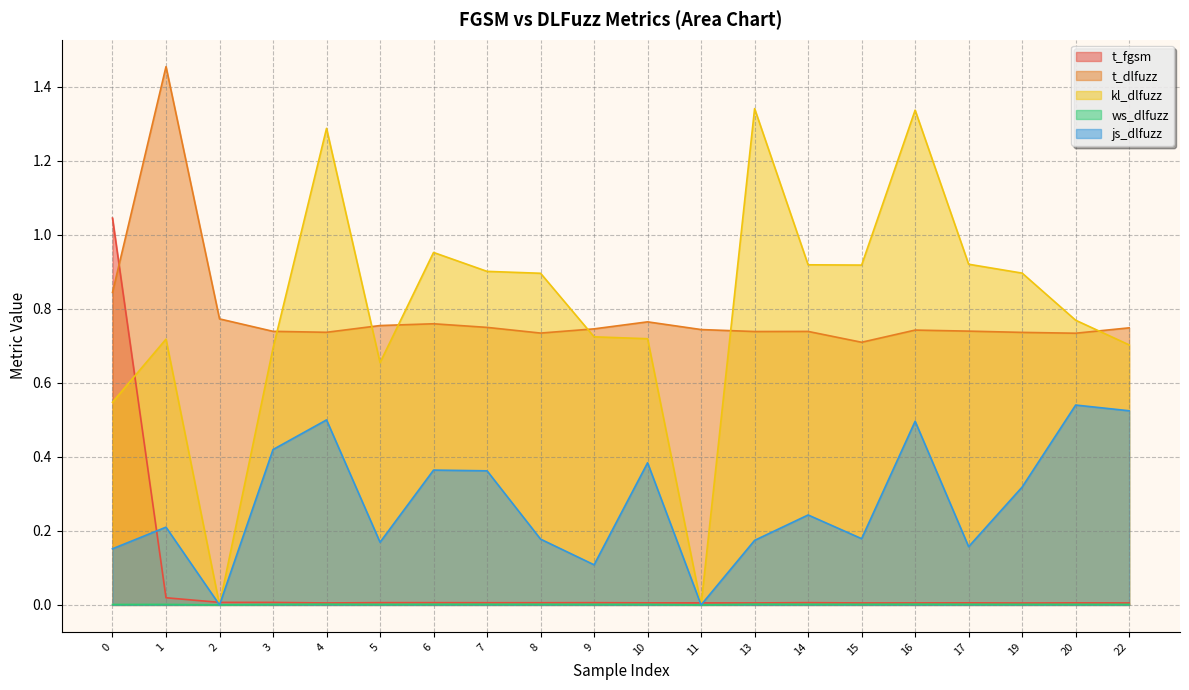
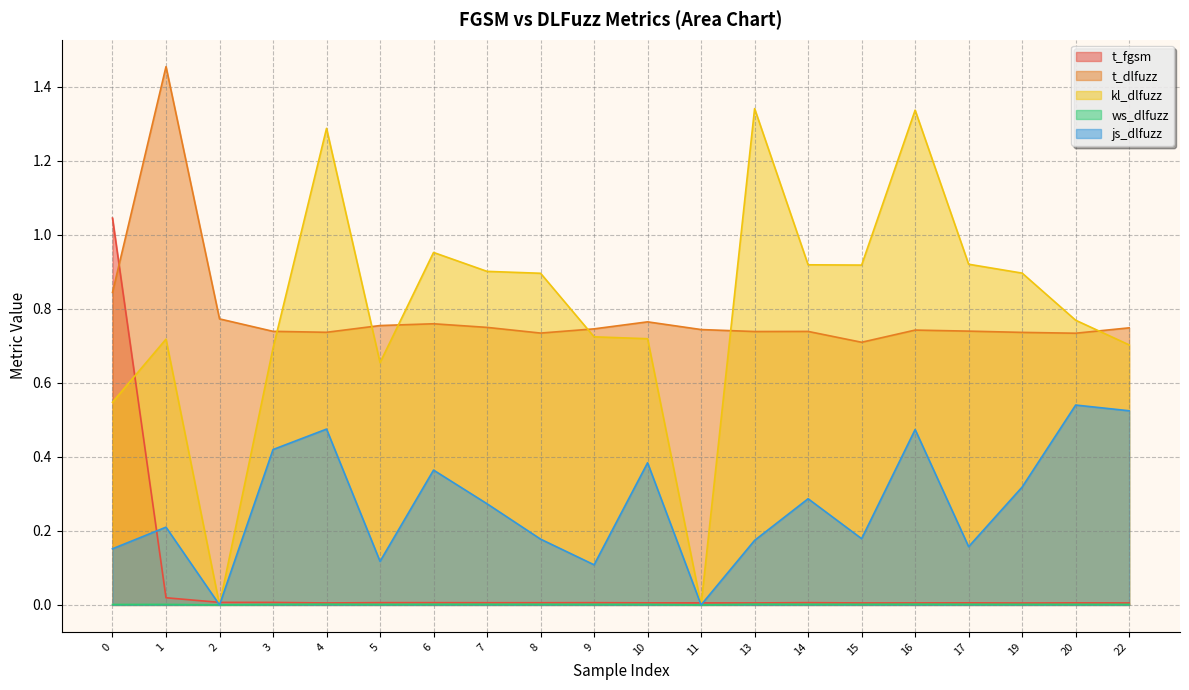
js_dlfuzz, 4: 0.50 -> 0.48
js_dlfuzz, 5: 0.17 -> 0.12
js_dlfuzz, 7: 0.36 -> 0.27
js_dlfuzz, 14: 0.24 -> 0.29
js_dlfuzz, 16: 0.50 -> 0.47
